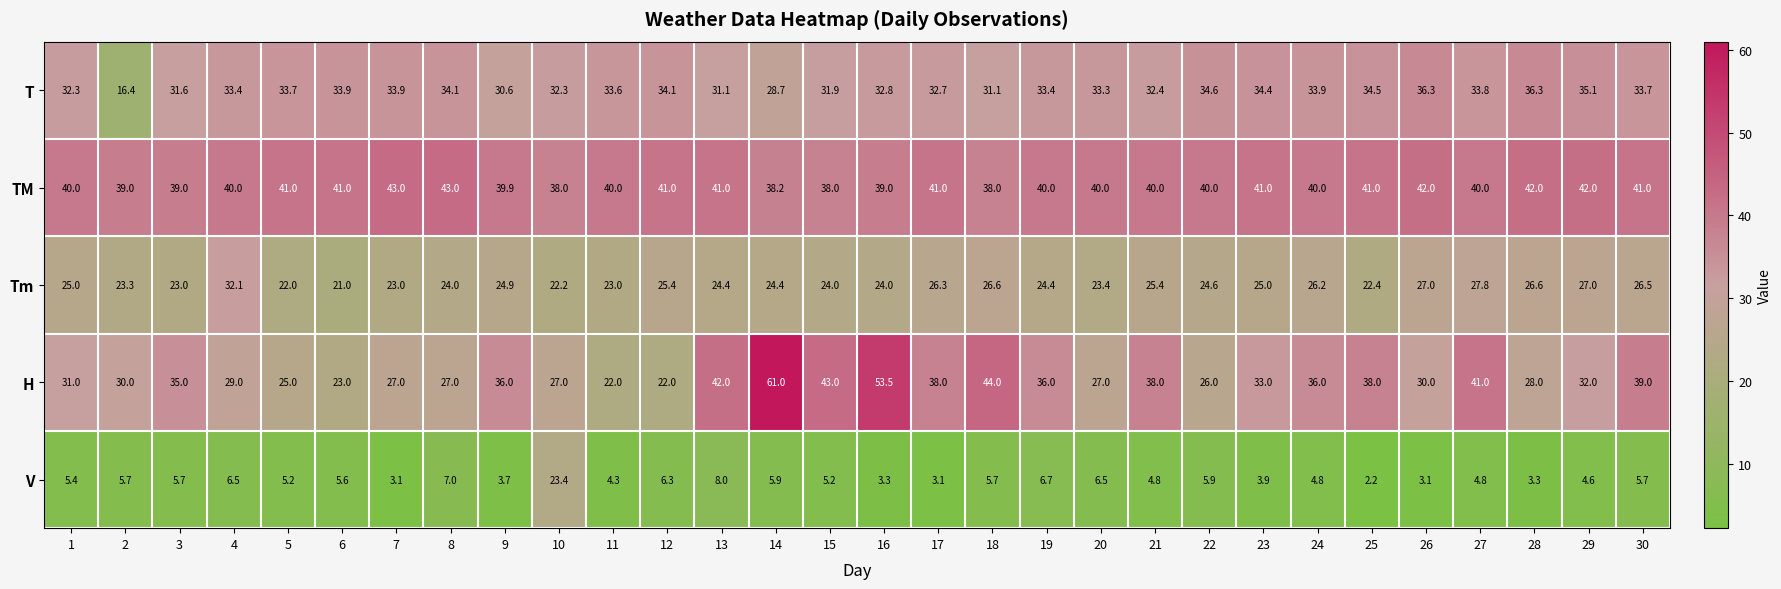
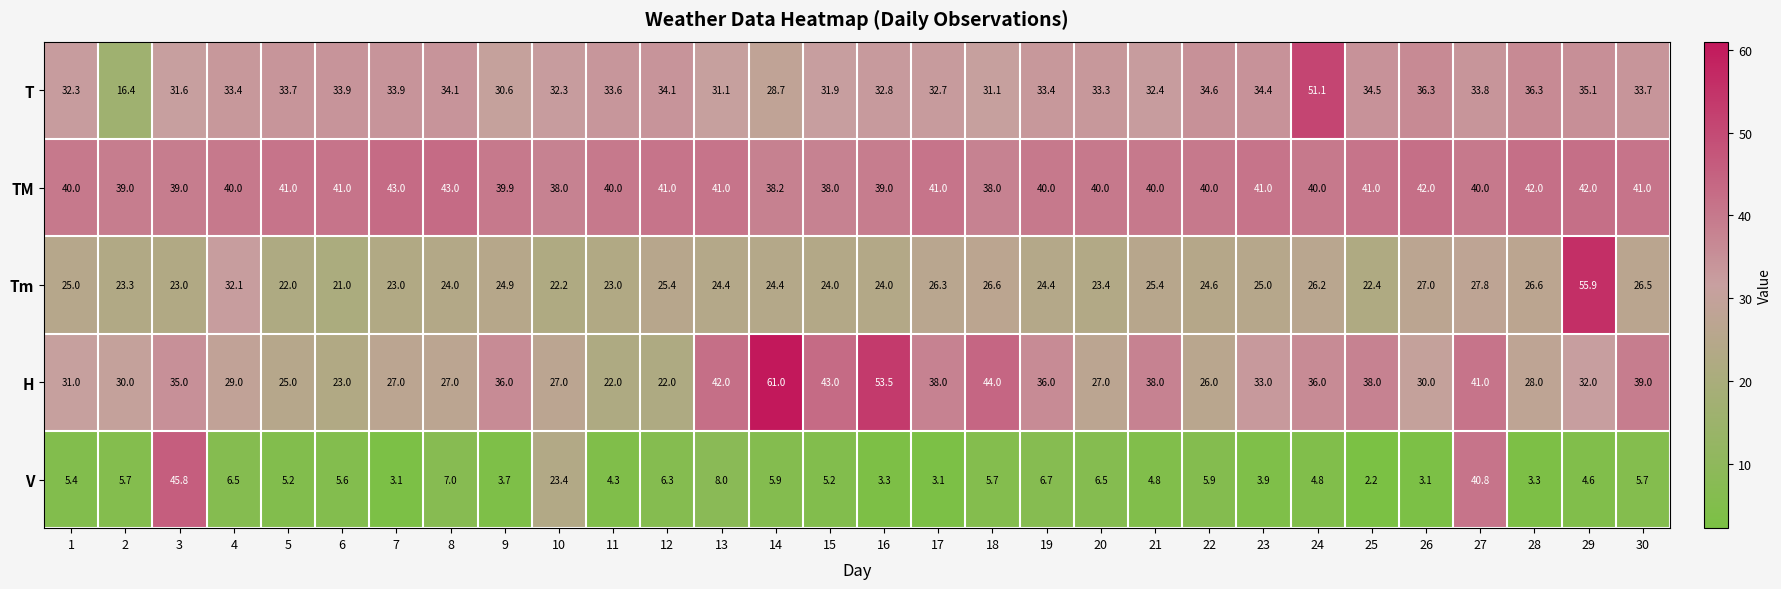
T, 24: 33.9 -> 51.1
Tm, 29: 27.0 -> 55.9
V, 3: 5.7 -> 45.8
V, 27: 4.8 -> 40.8
